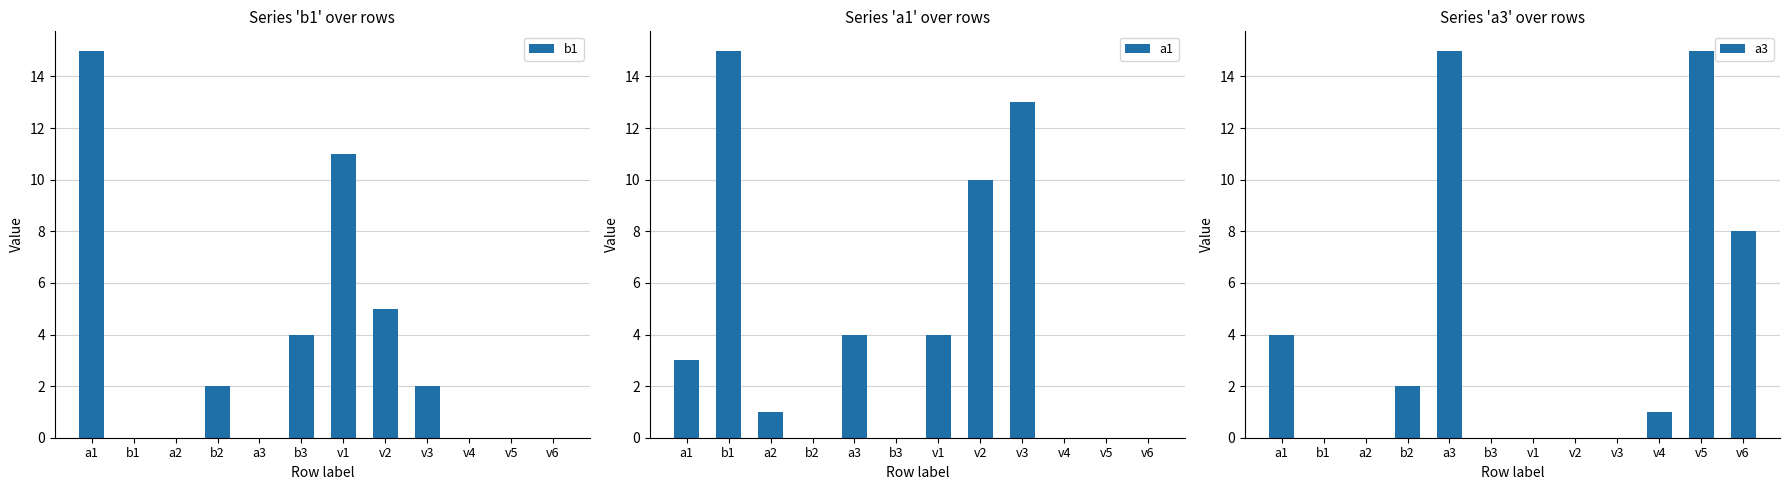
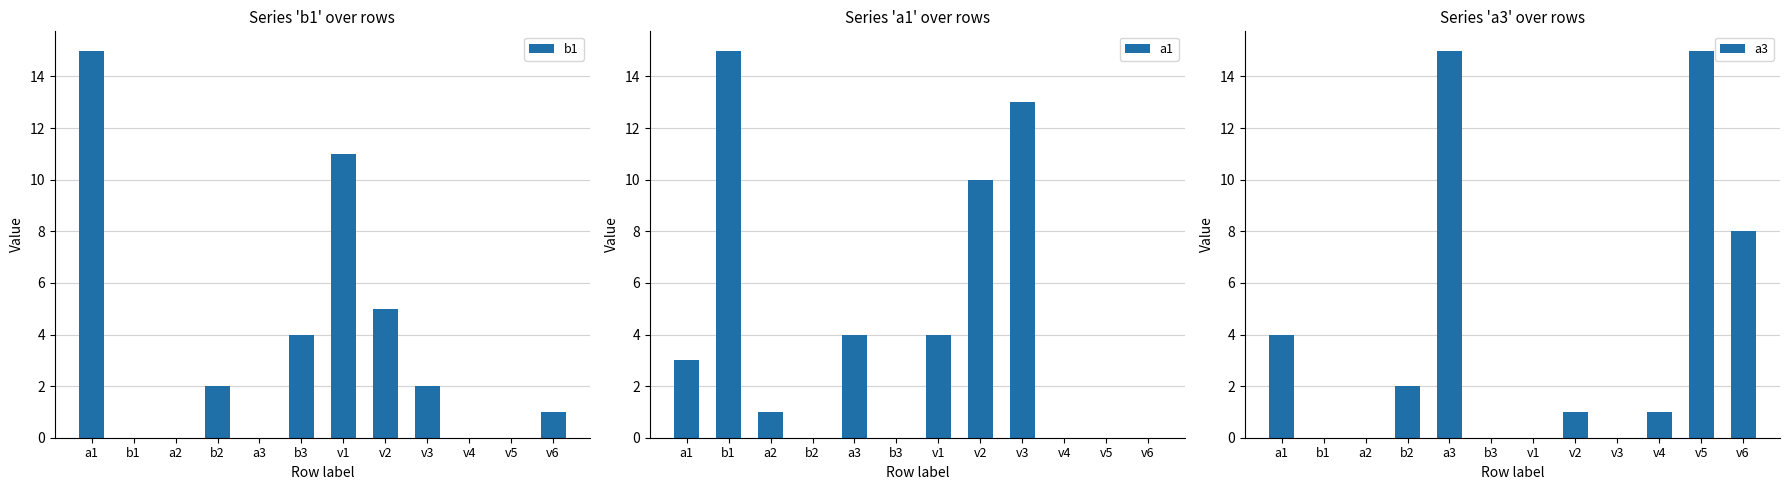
Series 'b1' over rows, v6: 0 -> 1
Series 'a3' over rows, v2: 0 -> 1
